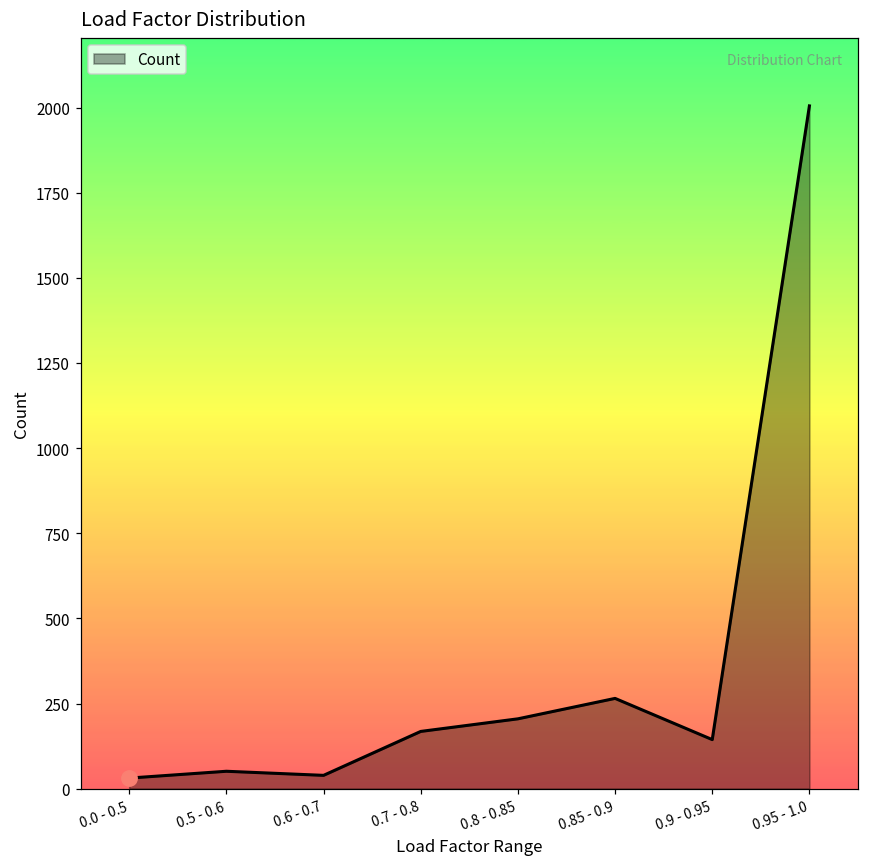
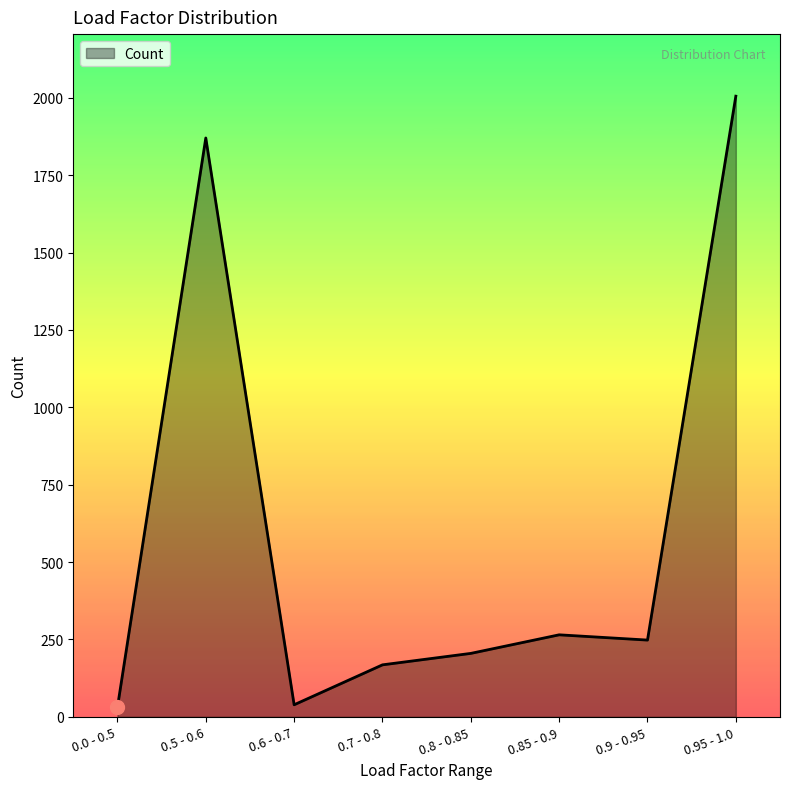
Count, 0.5 - 0.6: 50 -> 1870
Count, 0.9 - 0.95: 140 -> 250
